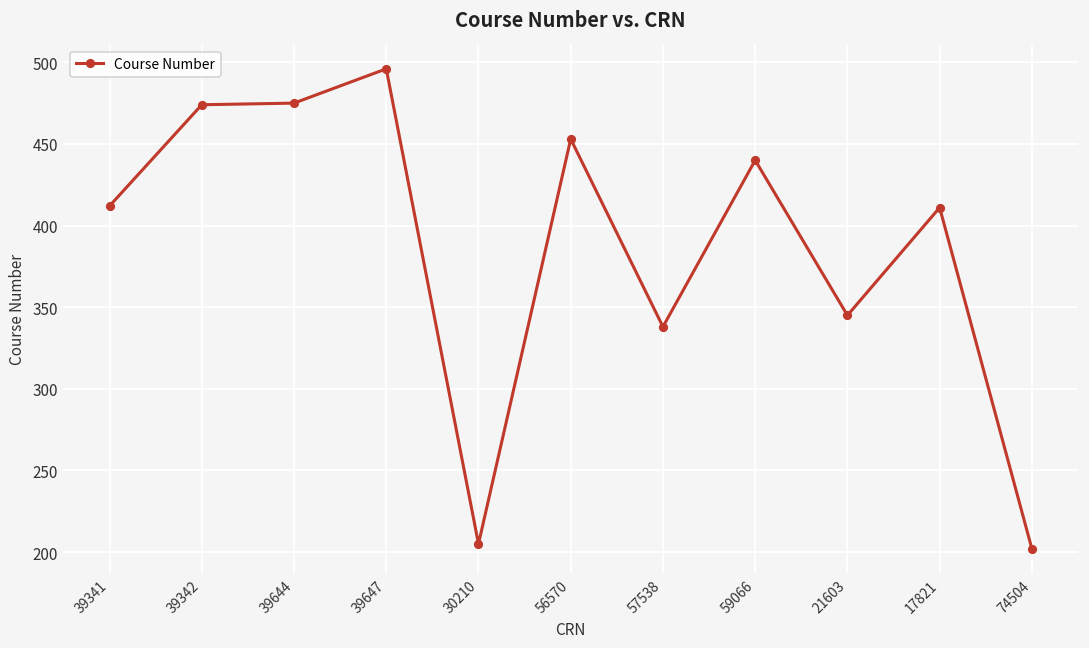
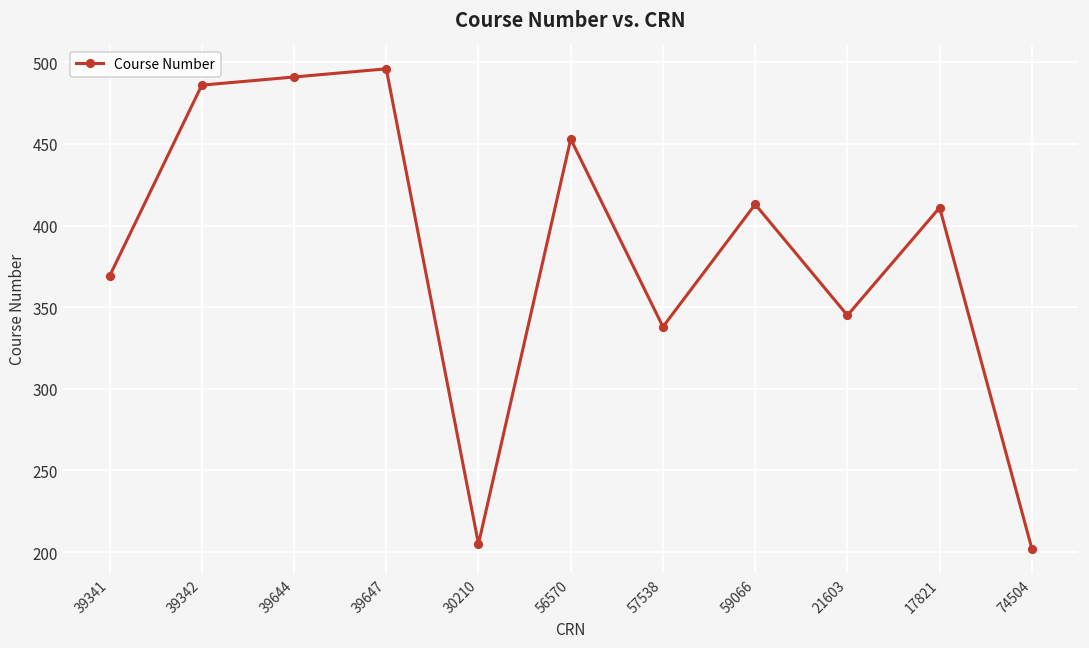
39341: 412 -> 369
39342: 474 -> 486
39644: 475 -> 491
59066: 440 -> 413
